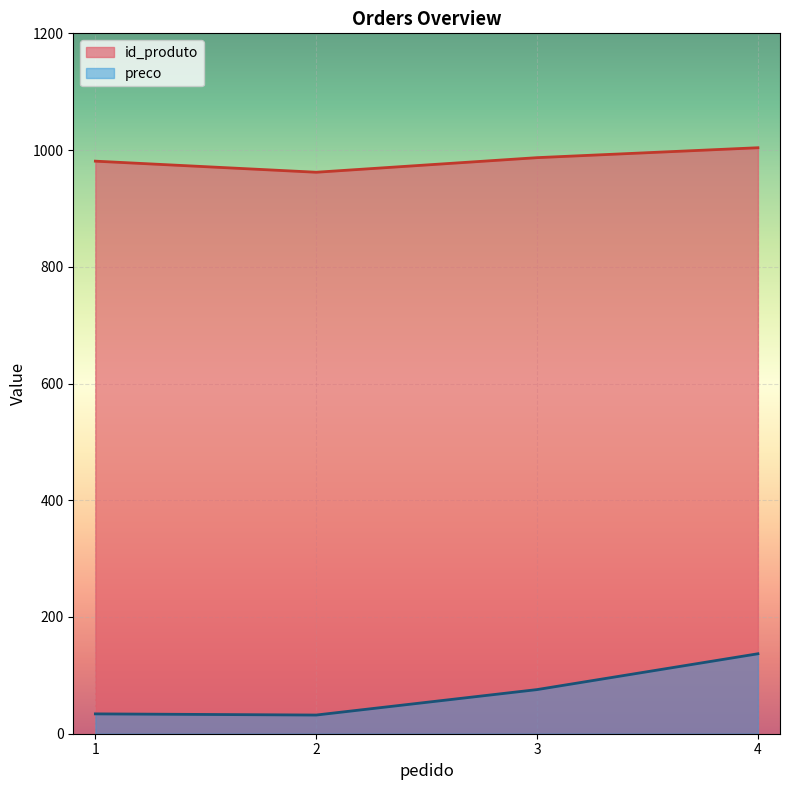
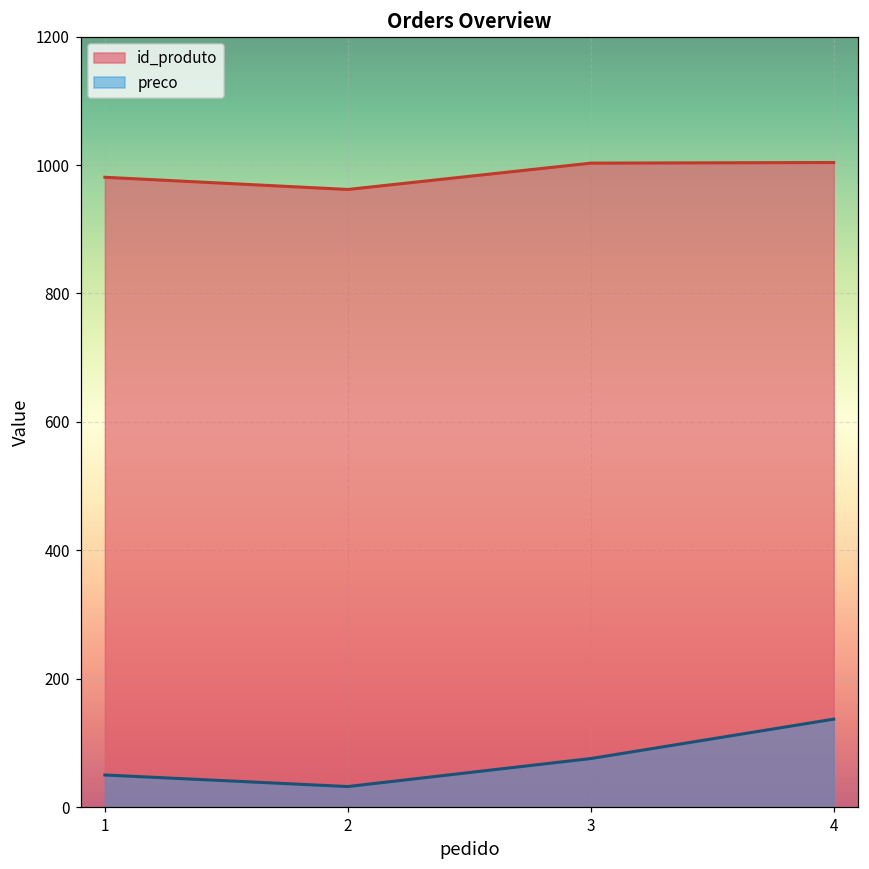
preco, 1: 30 -> 50
id_produto, 3: 990 -> 1000
